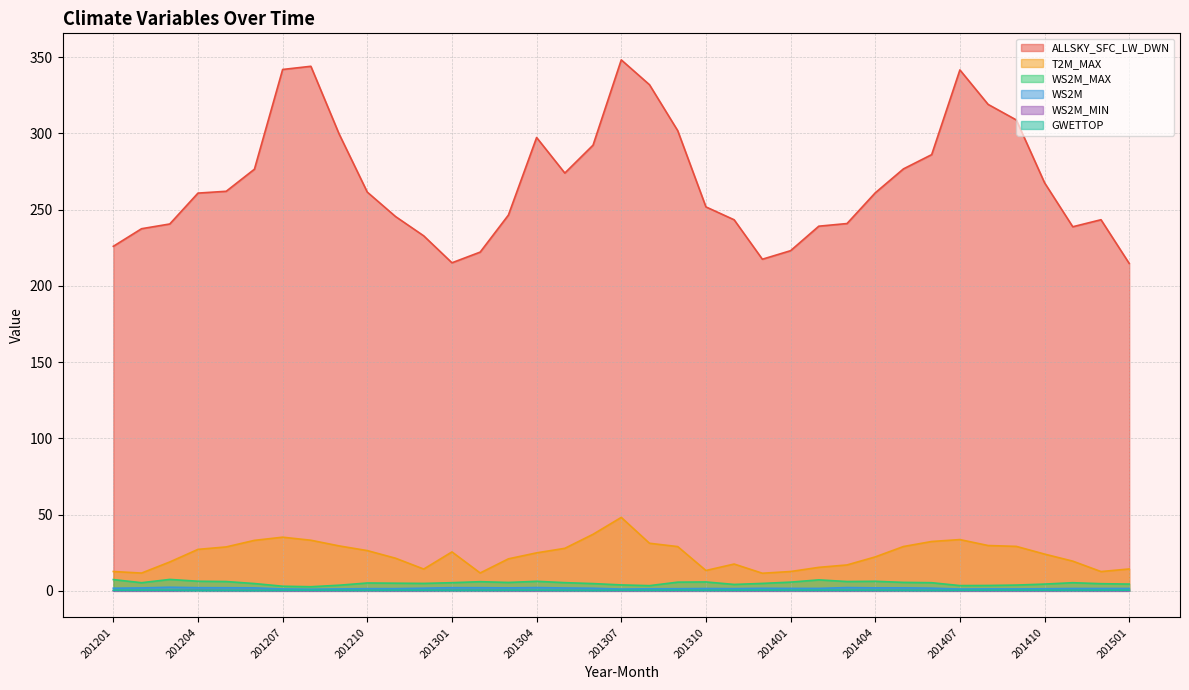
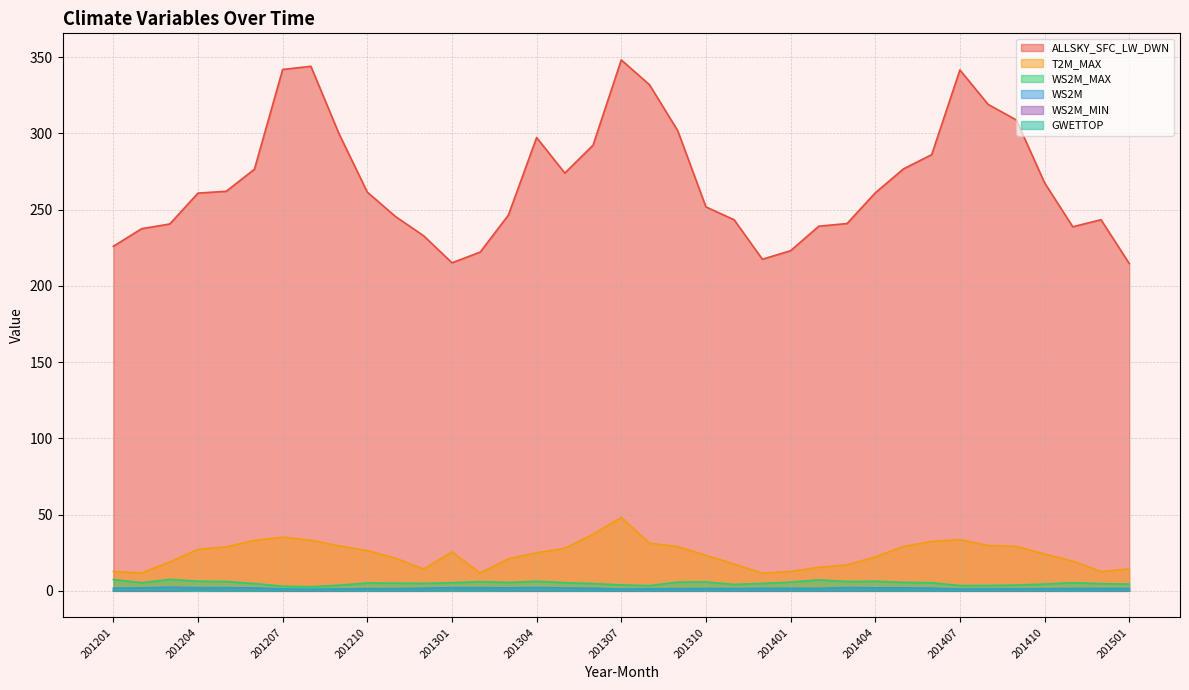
T2M_MAX, 201310: 13 -> 23
